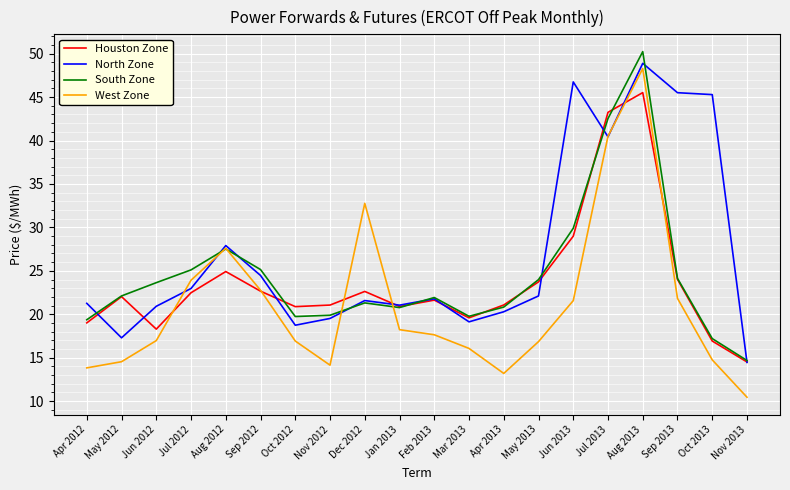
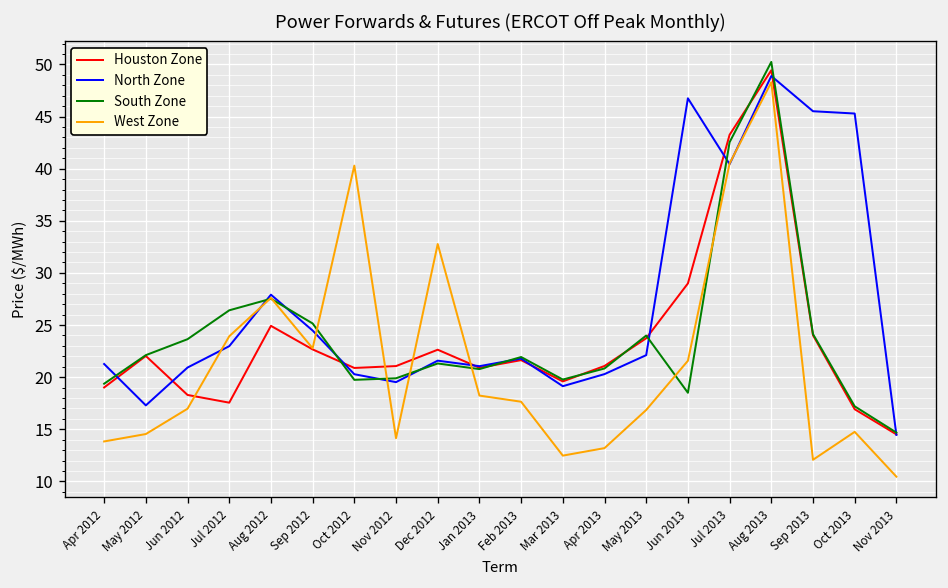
Houston Zone, Jul 2012: 22 -> 18
South Zone, Jul 2012: 25 -> 26
North Zone, Oct 2012: 19 -> 20
West Zone, Oct 2012: 17 -> 40
West Zone, Mar 2013: 16 -> 12
South Zone, Jun 2013: 30 -> 19
Houston Zone, Aug 2013: 46 -> 49
West Zone, Sep 2013: 22 -> 12
